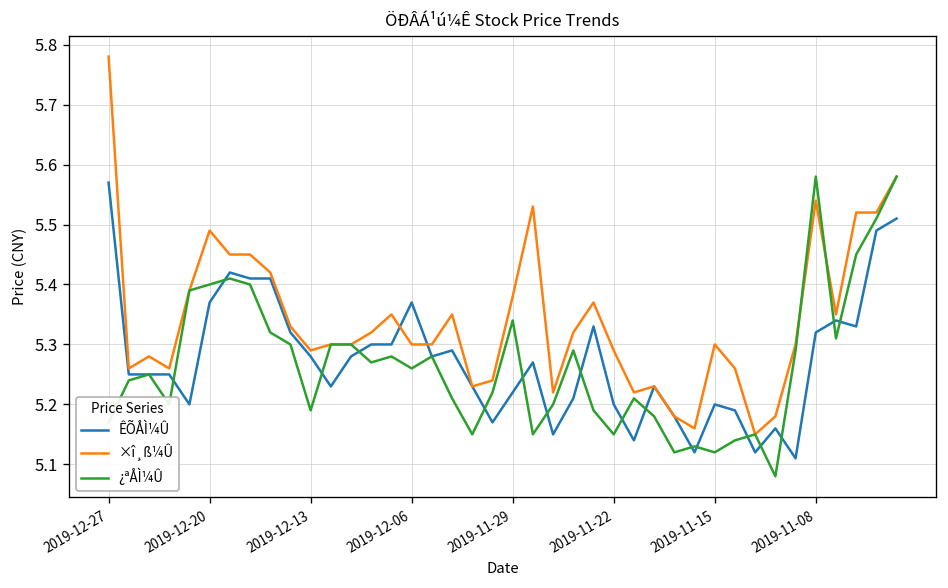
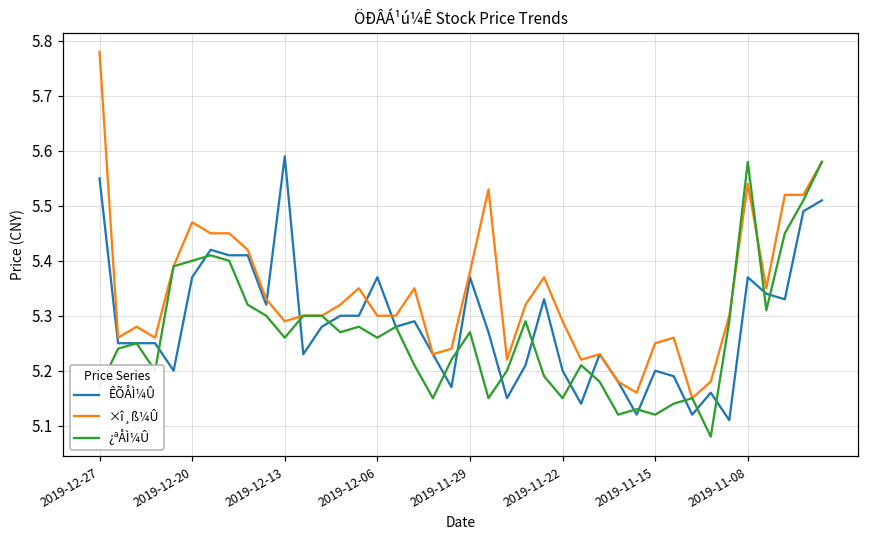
ÊÕÅÌ¼Û, 2019-12-27: 5.57 -> 5.55
×î¸ß¼Û, 2019-12-20: 5.49 -> 5.47
ÊÕÅÌ¼Û, 2019-12-13: 5.28 -> 5.59
¿ªÅÌ¼Û, 2019-12-13: 5.19 -> 5.26
ÊÕÅÌ¼Û, 2019-11-29: 5.22 -> 5.37
¿ªÅÌ¼Û, 2019-11-29: 5.34 -> 5.27
×î¸ß¼Û, 2019-11-15: 5.30 -> 5.25
ÊÕÅÌ¼Û, 2019-11-08: 5.32 -> 5.37
